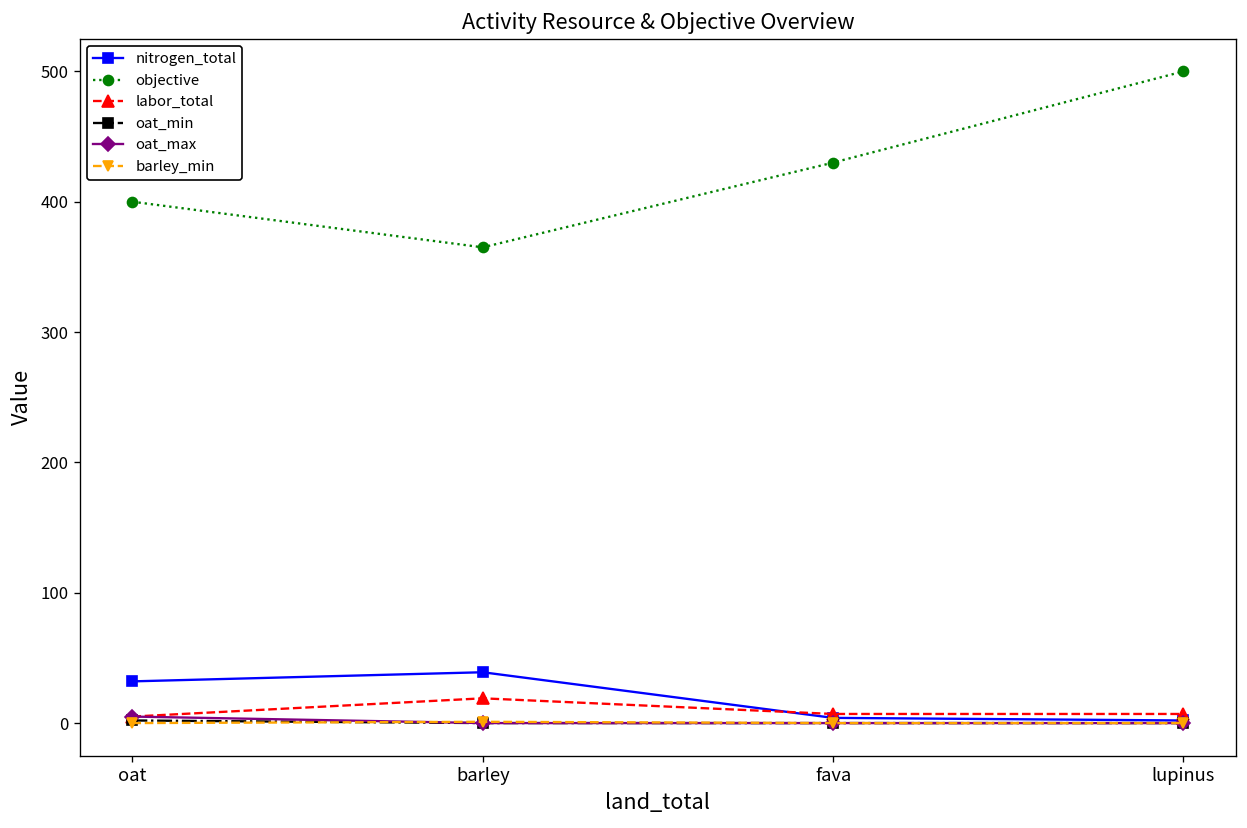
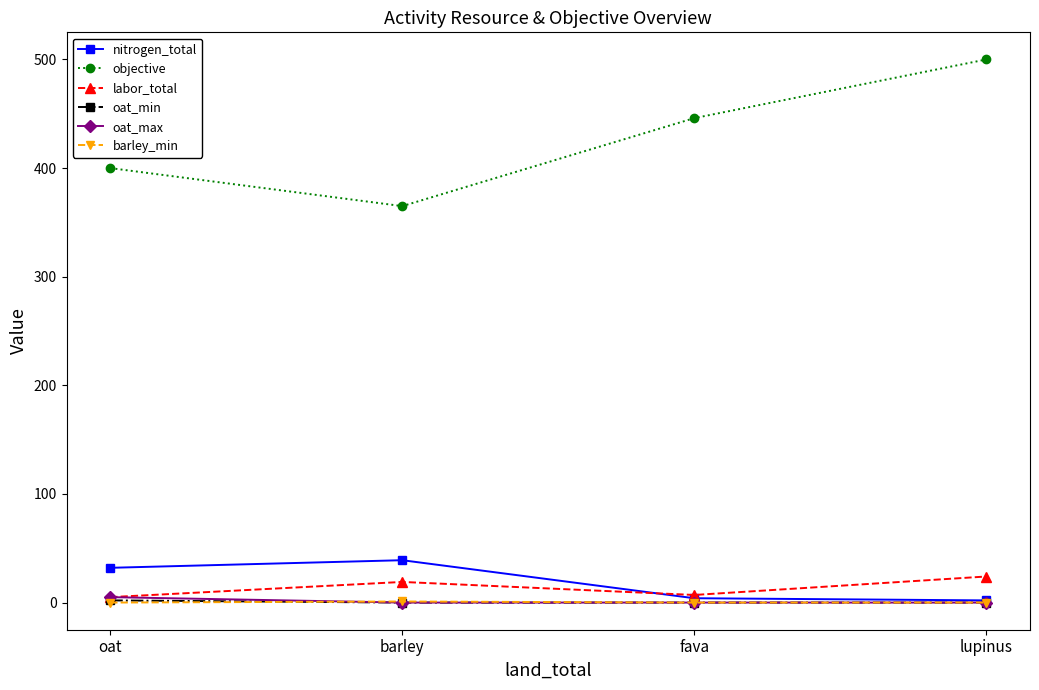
objective, fava: 430 -> 446
labor_total, lupinus: 7 -> 24
